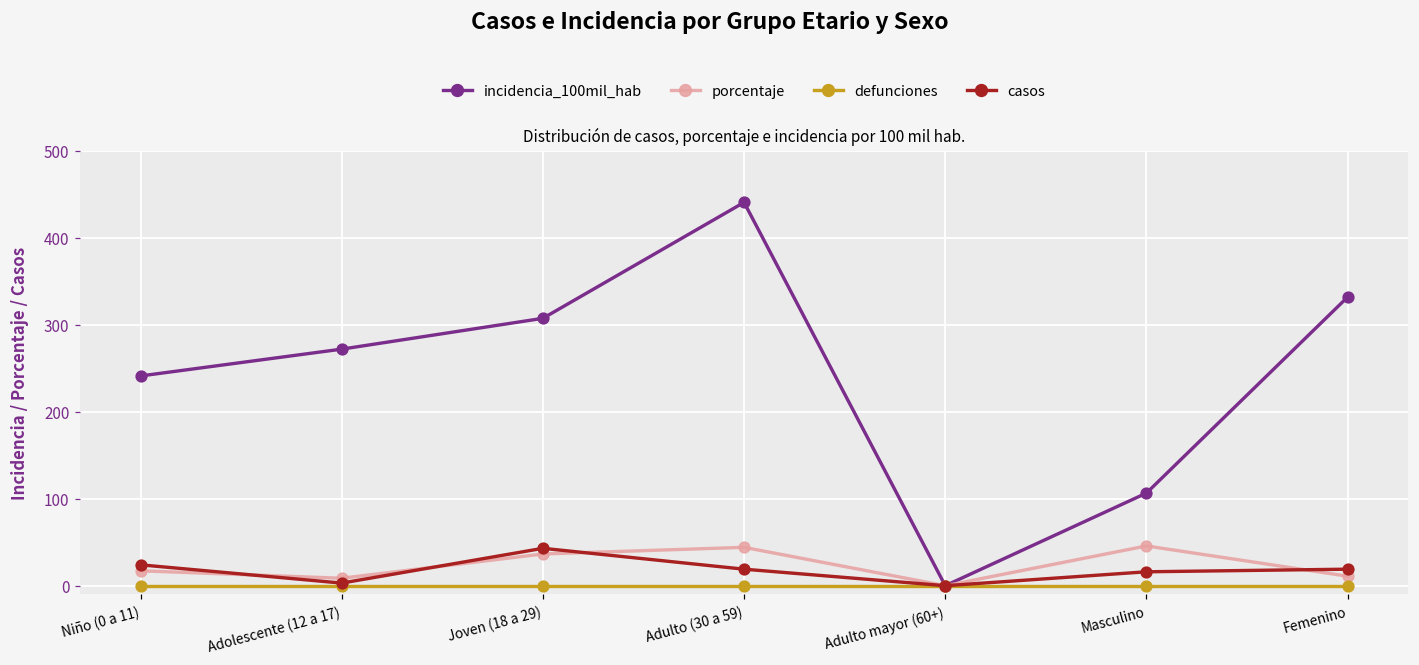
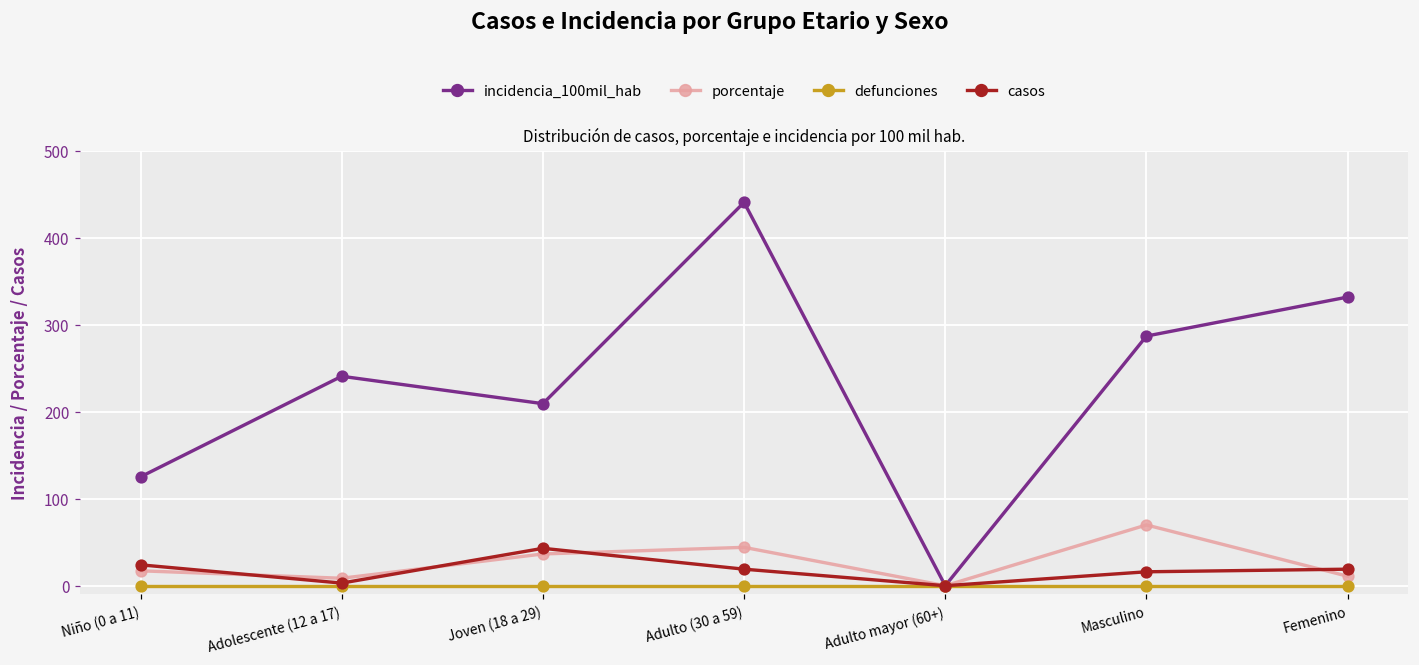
incidencia_100mil_hab, Niño (0 a 11): 240 -> 130
incidencia_100mil_hab, Adolescente (12 a 17): 270 -> 240
incidencia_100mil_hab, Joven (18 a 29): 310 -> 210
incidencia_100mil_hab, Masculino: 110 -> 290
porcentaje, Masculino: 50 -> 70
